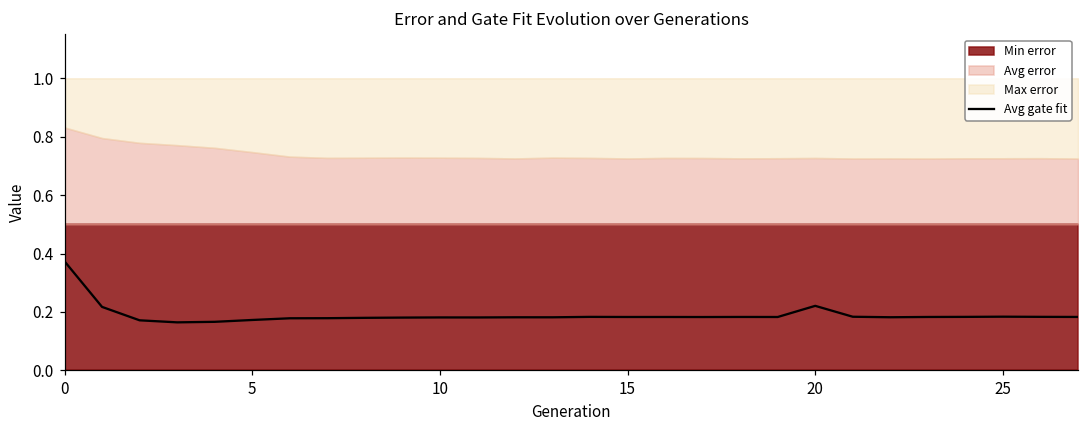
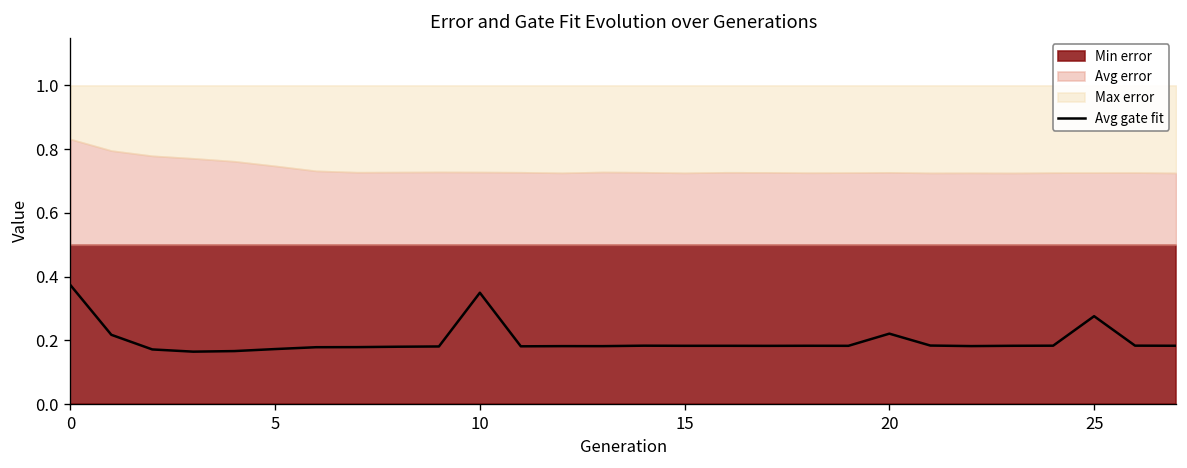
Avg gate fit, 10: 0.18 -> 0.35
Avg gate fit, 25: 0.18 -> 0.28
